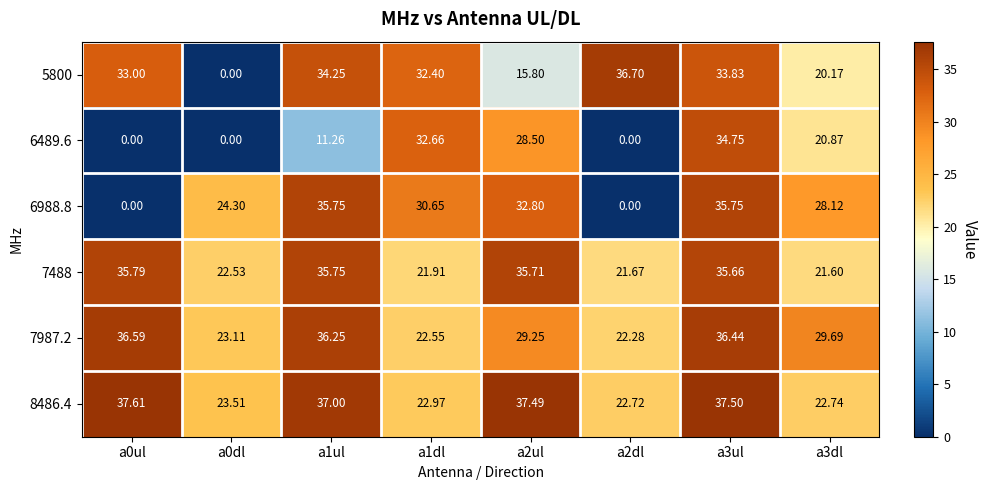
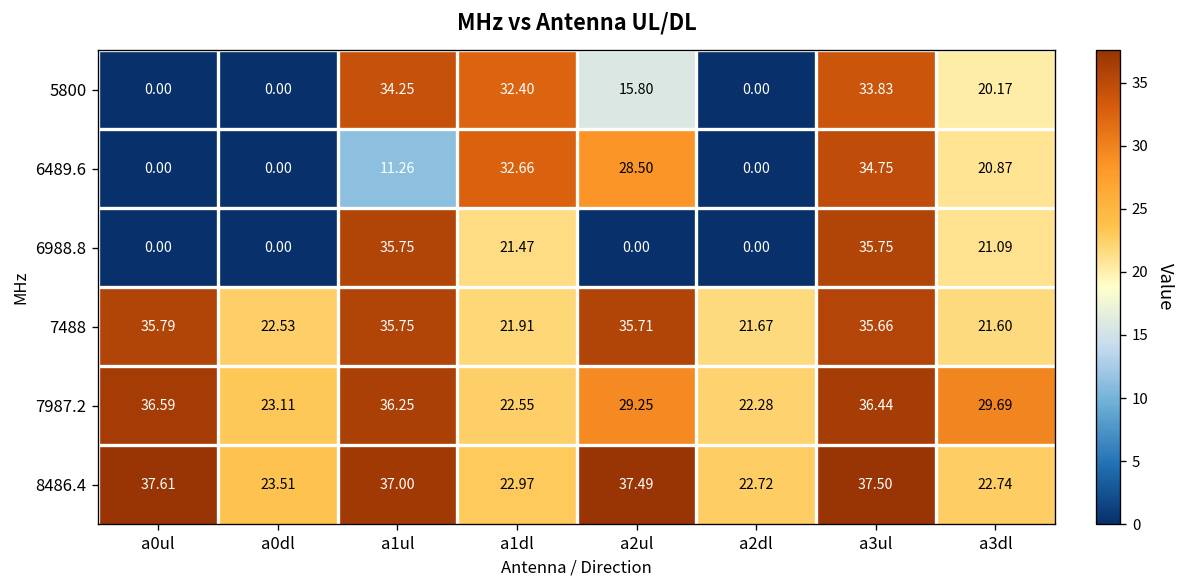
5800, a0ul: 33.00 -> 0.00
5800, a2dl: 36.70 -> 0.00
6988.8, a0dl: 24.30 -> 0.00
6988.8, a1dl: 30.65 -> 21.47
6988.8, a2ul: 32.80 -> 0.00
6988.8, a3dl: 28.12 -> 21.09
